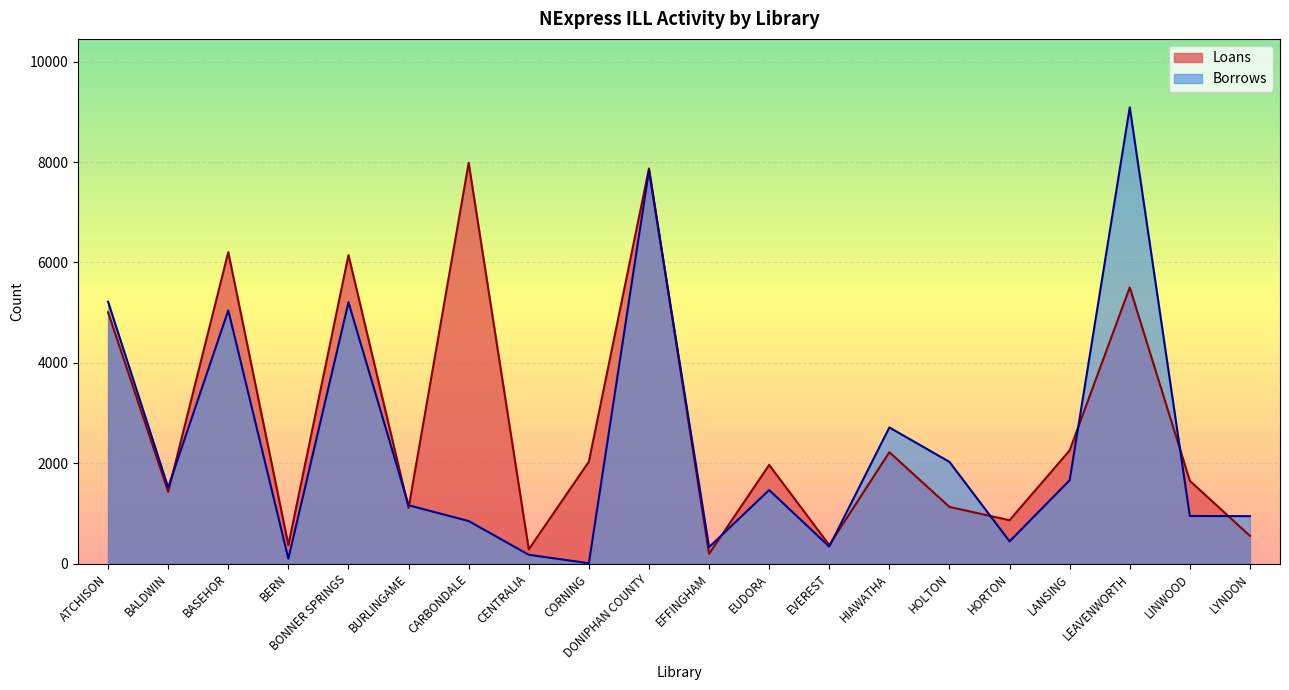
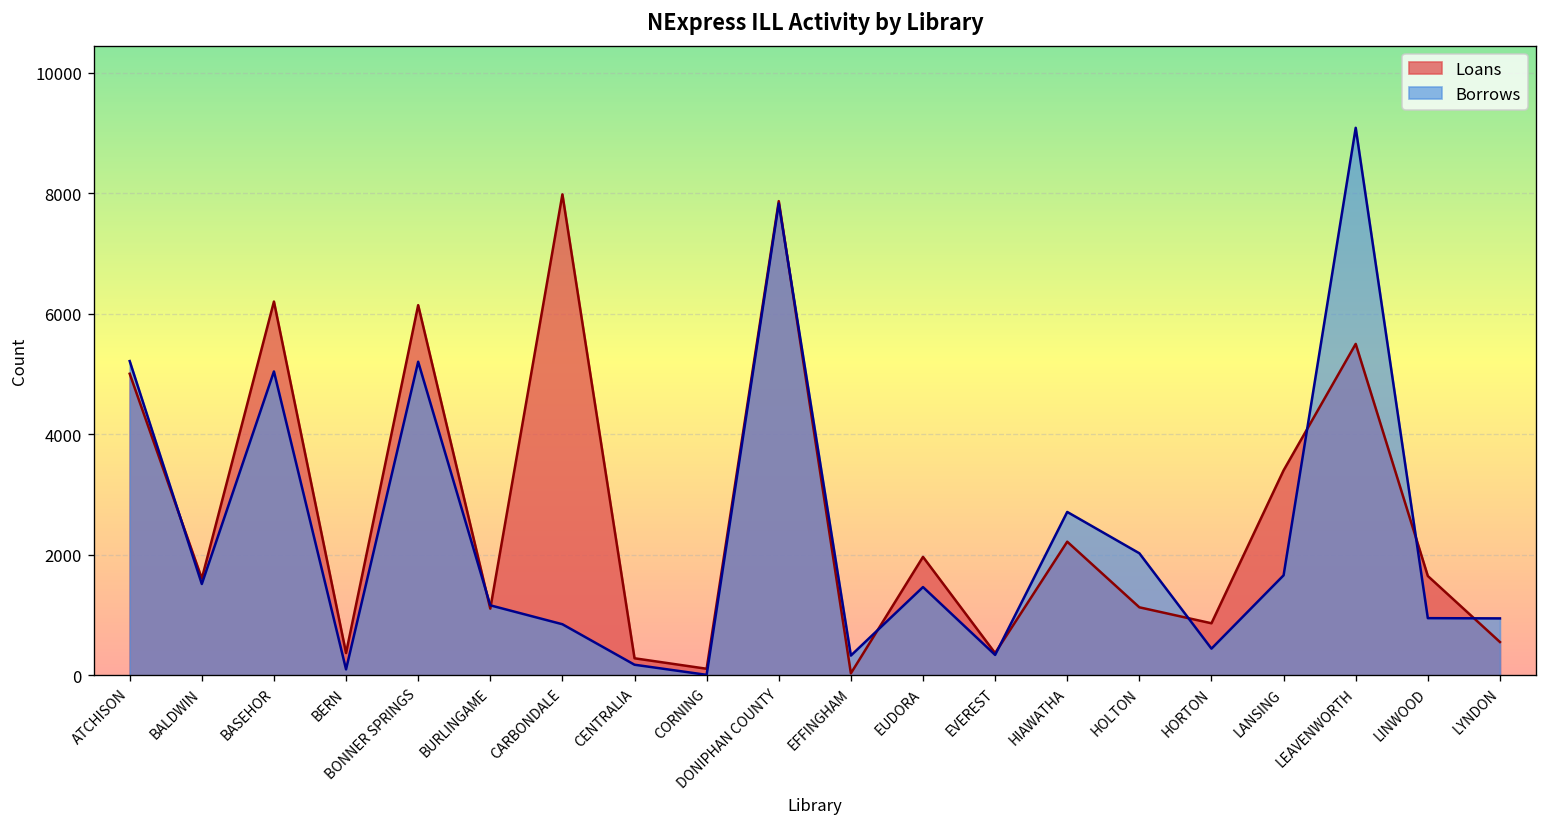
Loans, BALDWIN: 1400 -> 1600
Loans, CORNING: 2000 -> 100
Loans, EFFINGHAM: 200 -> 0
Loans, LANSING: 2300 -> 3400
